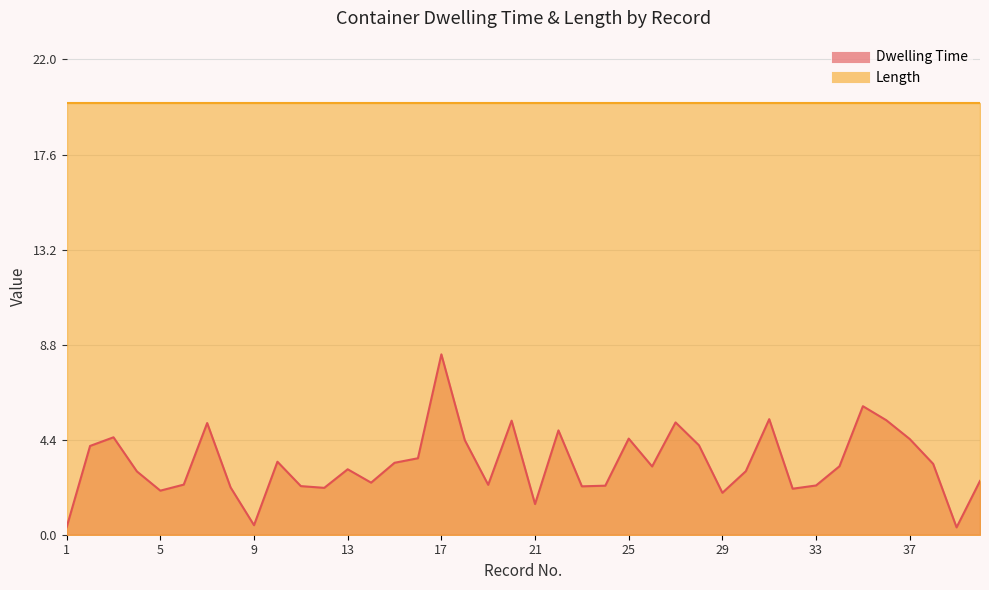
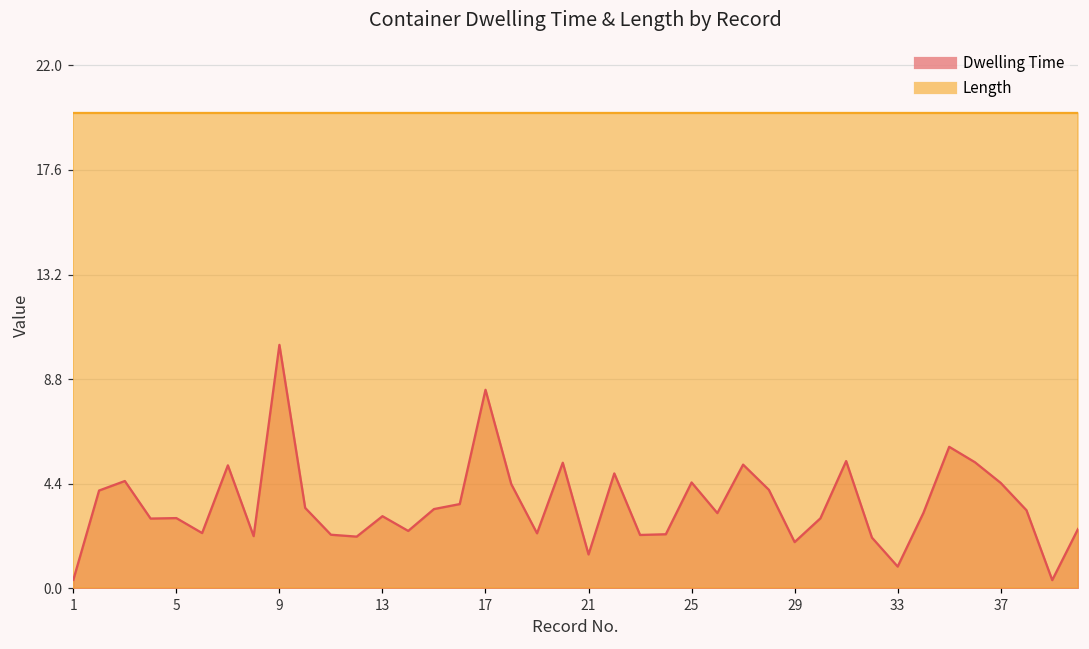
Dwelling Time, 5: 2.0 -> 3.0
Dwelling Time, 9: 0.4 -> 10.2
Dwelling Time, 33: 2.3 -> 0.9
